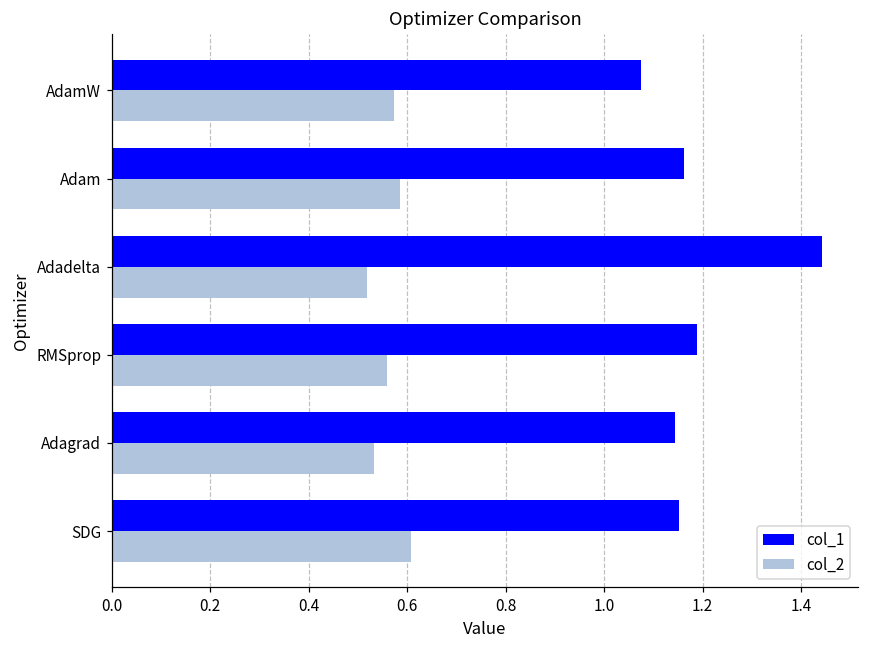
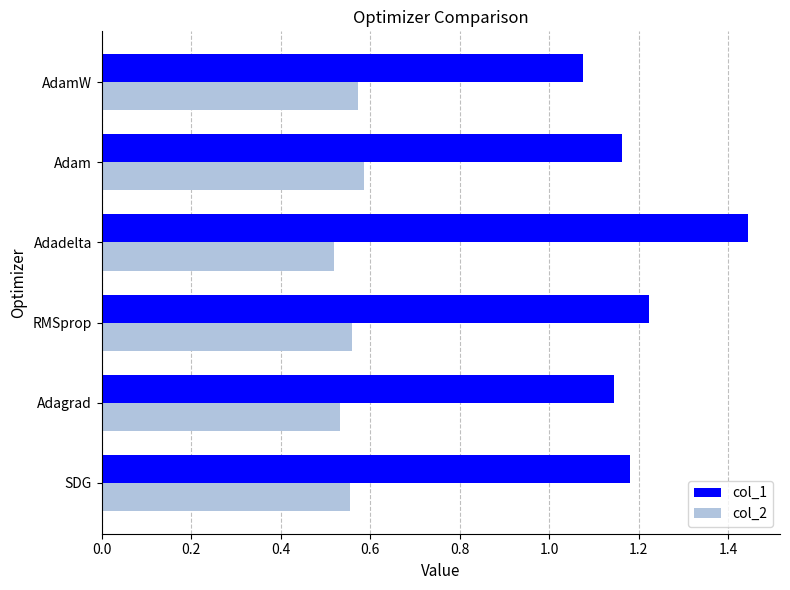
col_1, RMSprop: 1.19 -> 1.22
col_1, SDG: 1.15 -> 1.18
col_2, SDG: 0.61 -> 0.56
